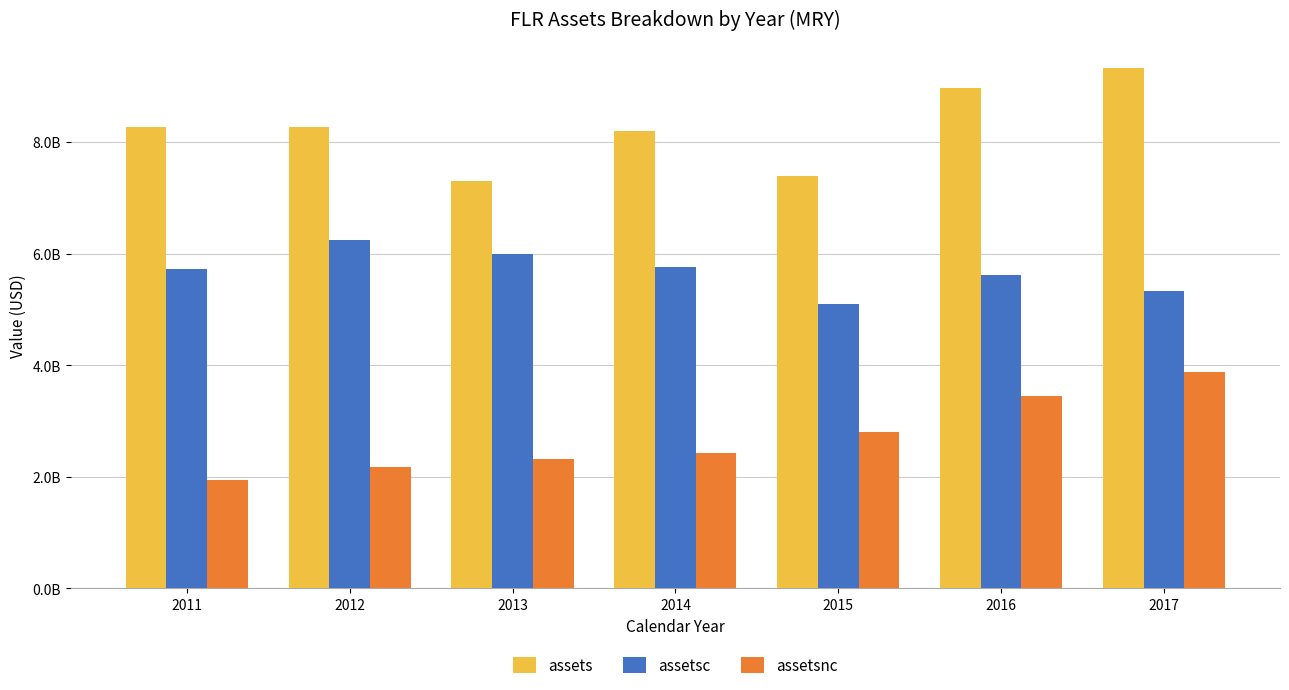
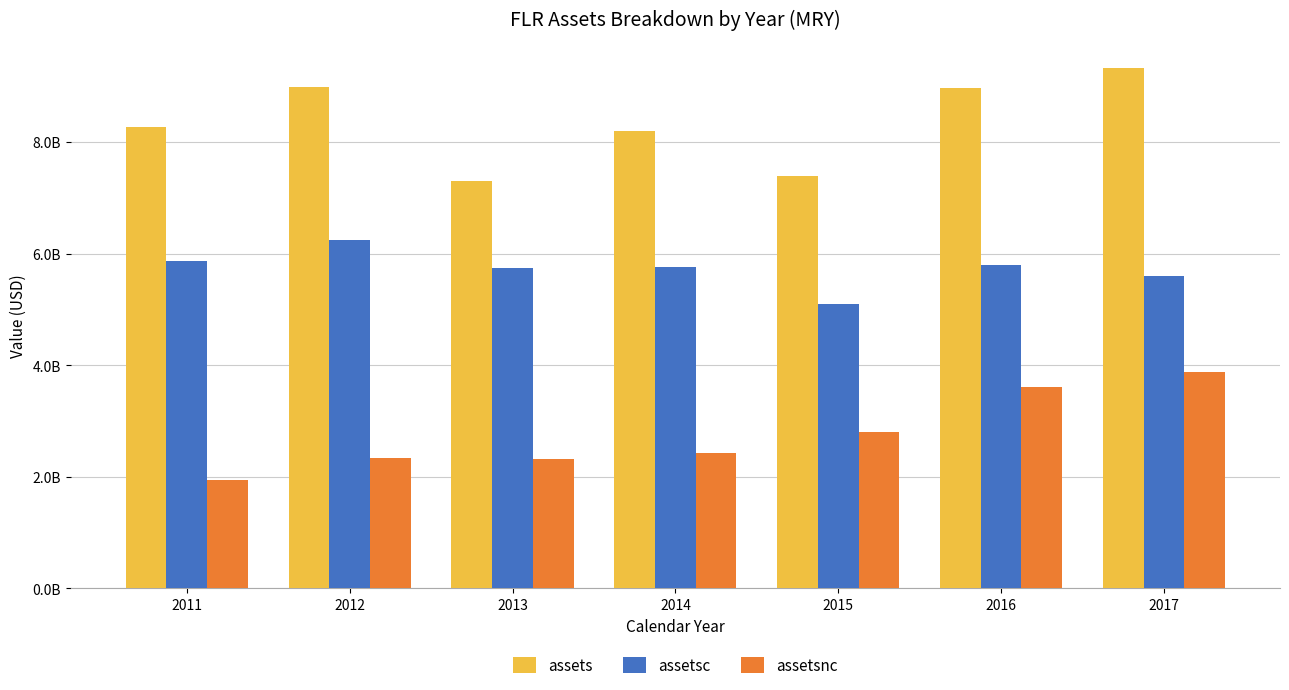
assetsc, 2011: 5700000000 -> 5900000000
assets, 2012: 8300000000 -> 9000000000
assetsnc, 2012: 2200000000 -> 2300000000
assetsc, 2013: 6000000000 -> 5700000000
assetsc, 2016: 5600000000 -> 5800000000
assetsnc, 2016: 3500000000 -> 3600000000
assetsc, 2017: 5300000000 -> 5600000000
